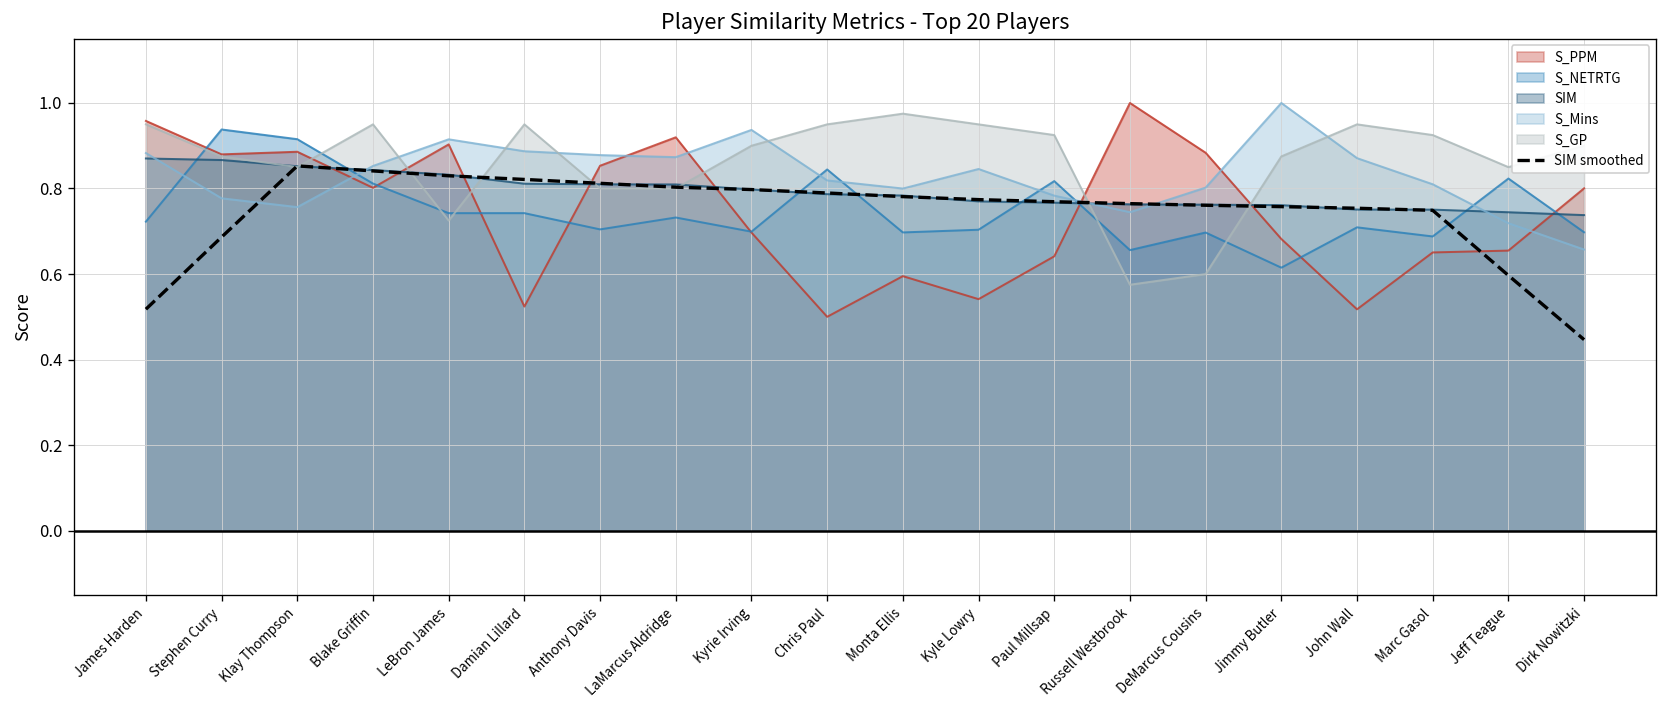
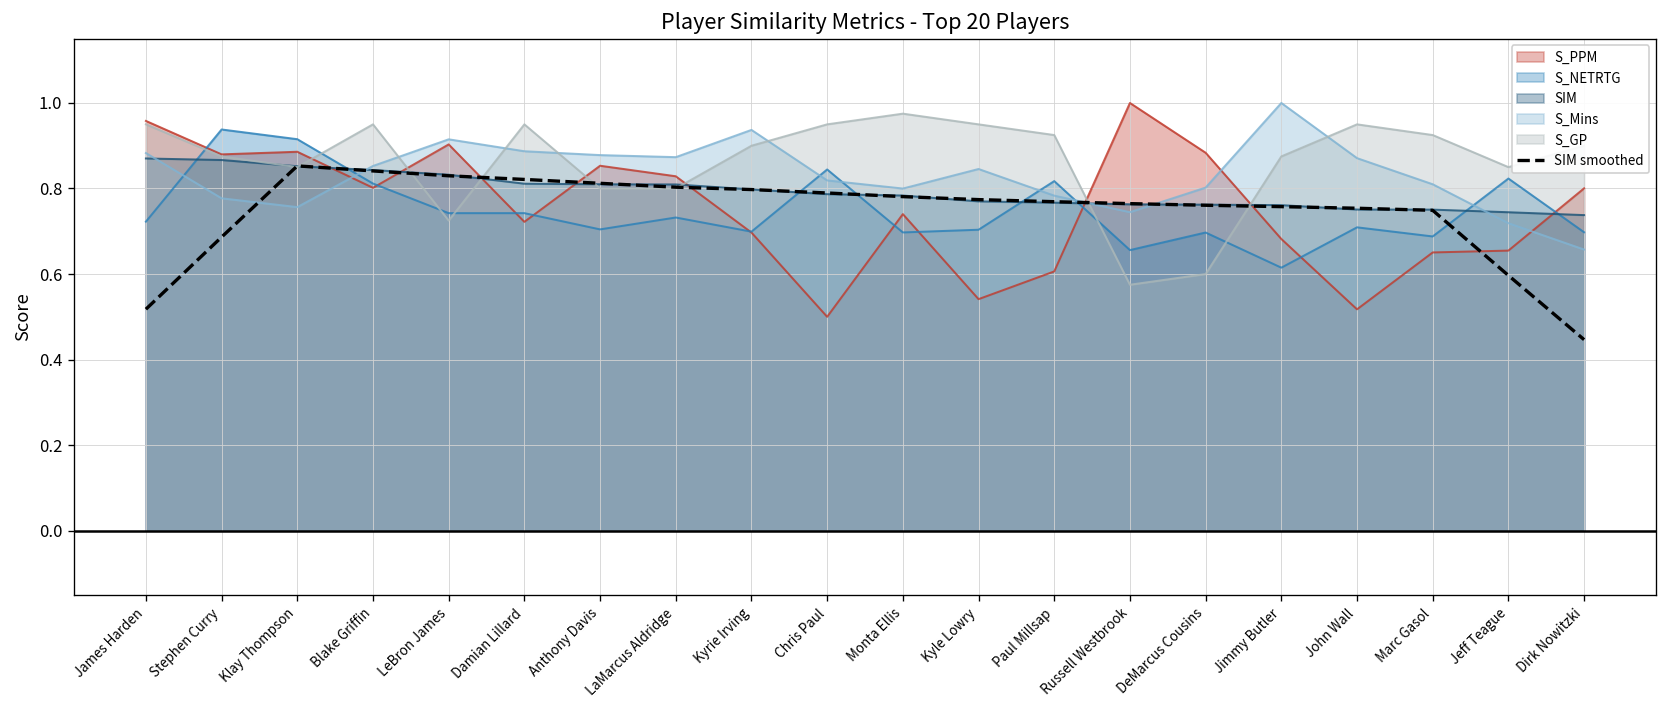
S_PPM, Damian Lillard: 0.52 -> 0.72
S_PPM, LaMarcus Aldridge: 0.92 -> 0.83
S_PPM, Monta Ellis: 0.60 -> 0.74
S_PPM, Paul Millsap: 0.64 -> 0.61
